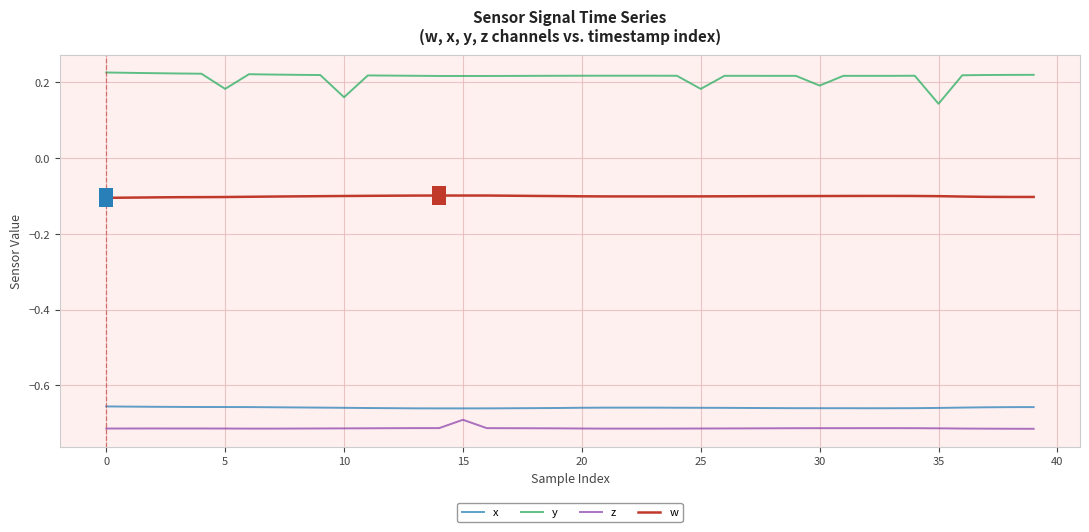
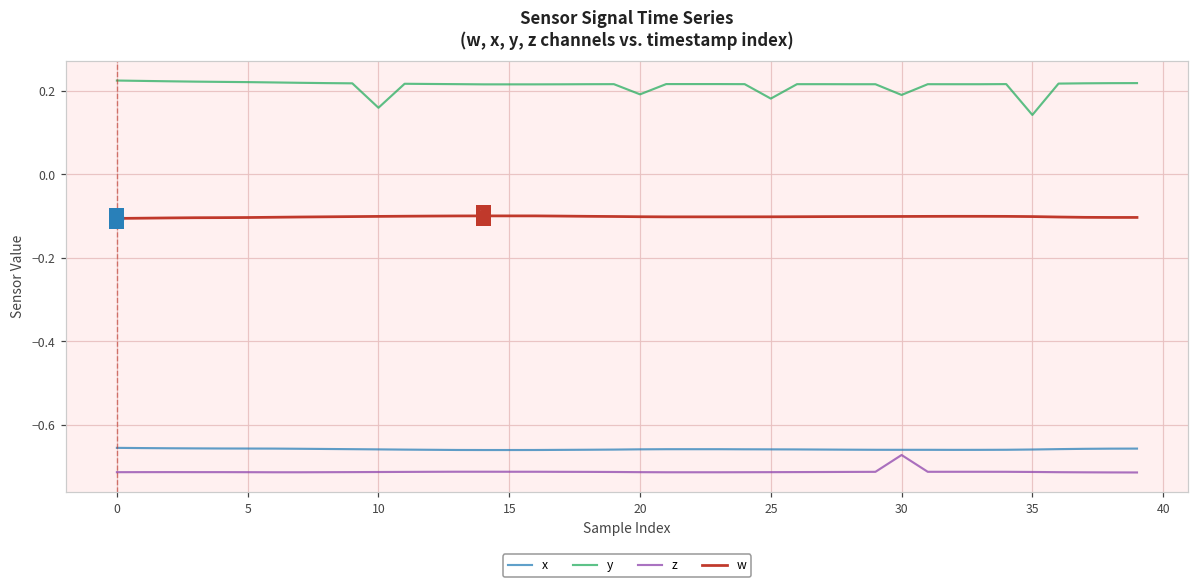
y, 5: 0.18 -> 0.22
z, 15: -0.69 -> -0.71
y, 20: 0.22 -> 0.19
z, 30: -0.71 -> -0.67
